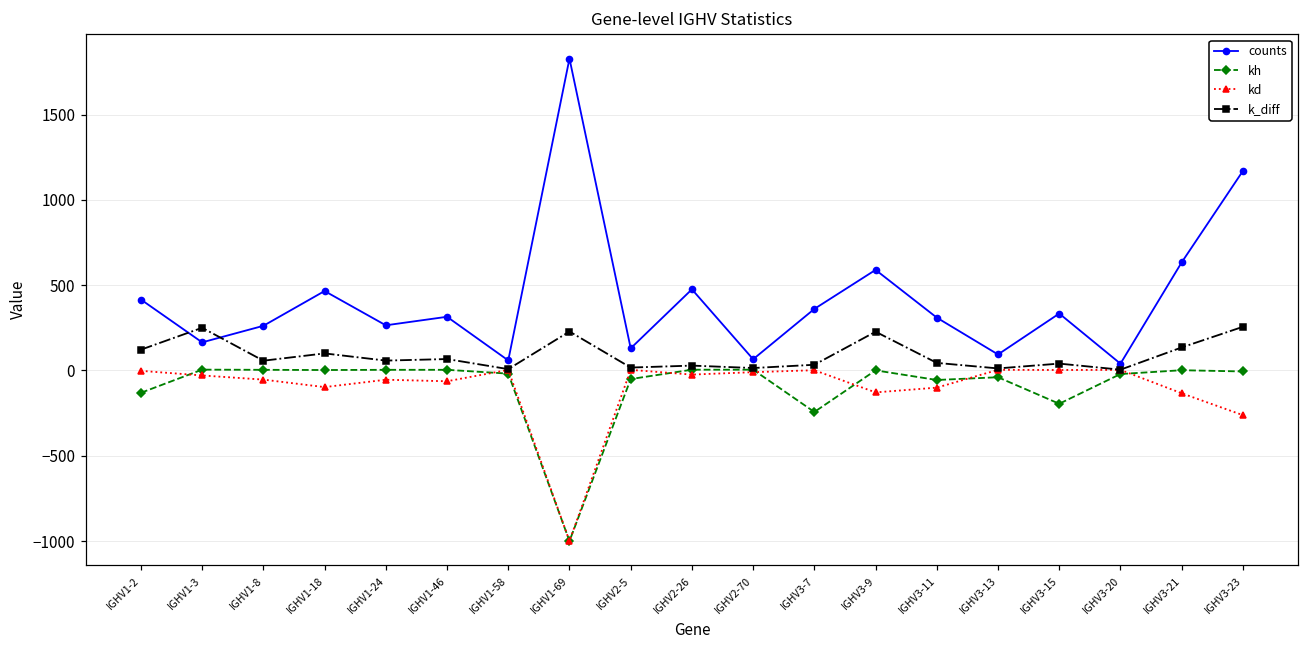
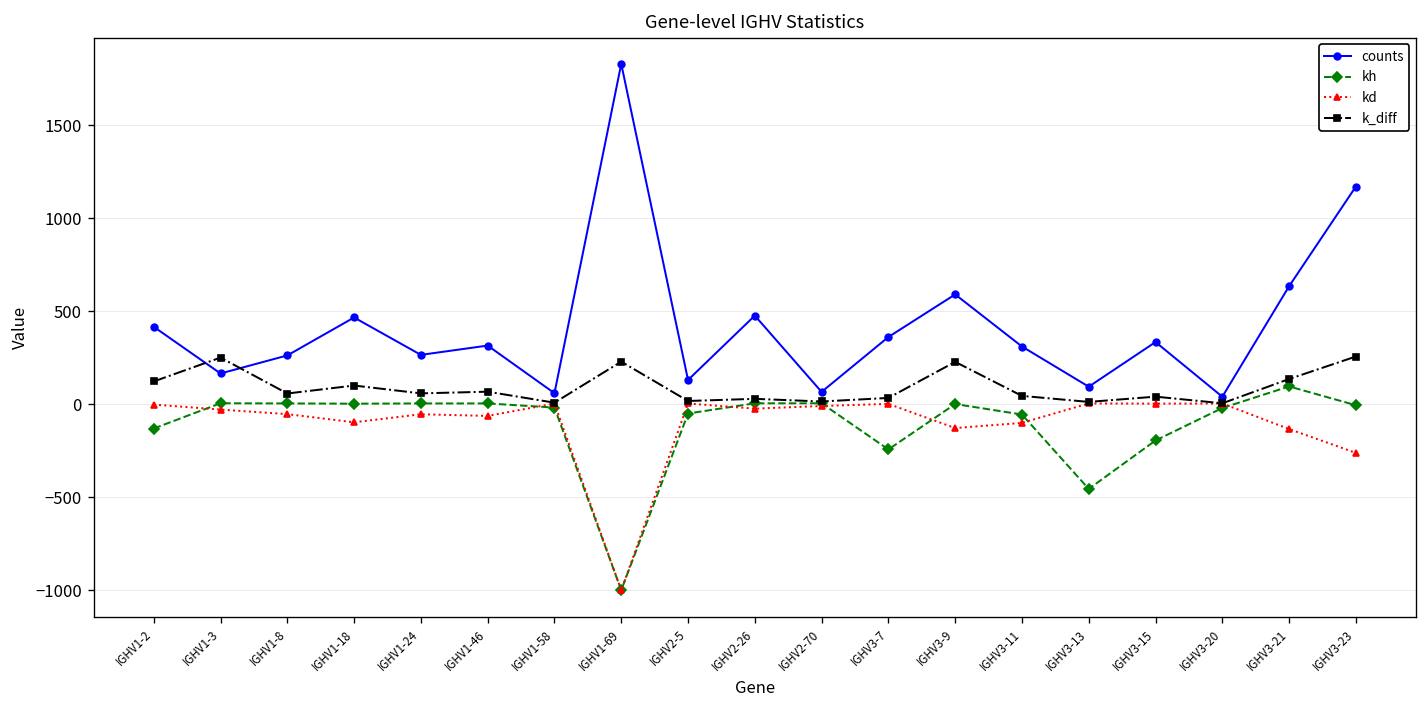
kh, IGHV3-13: -40 -> -460
kh, IGHV3-21: 0 -> 100
